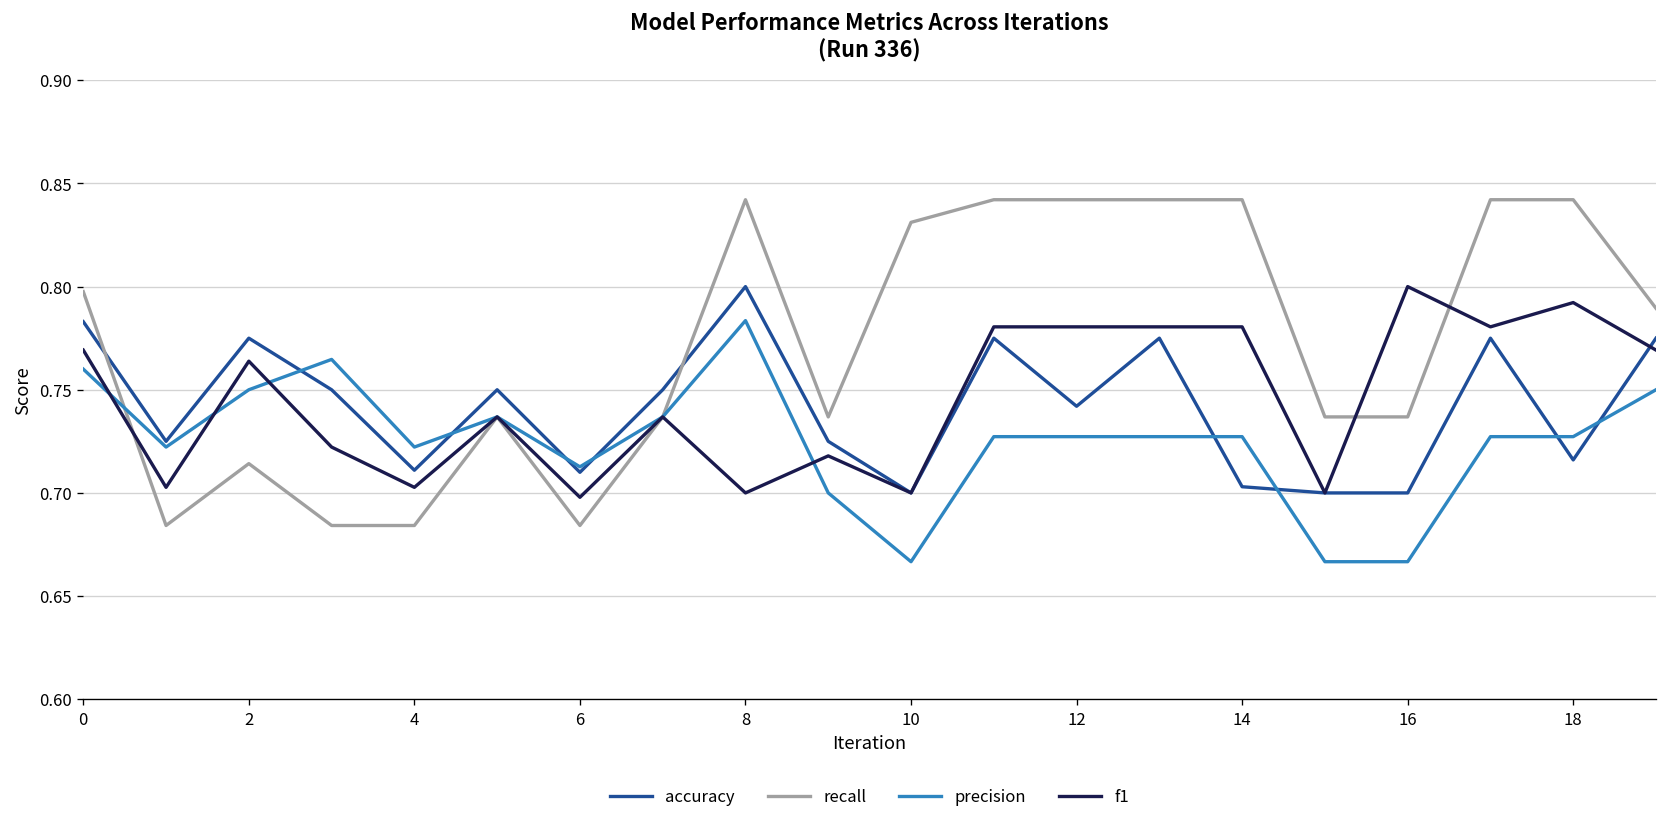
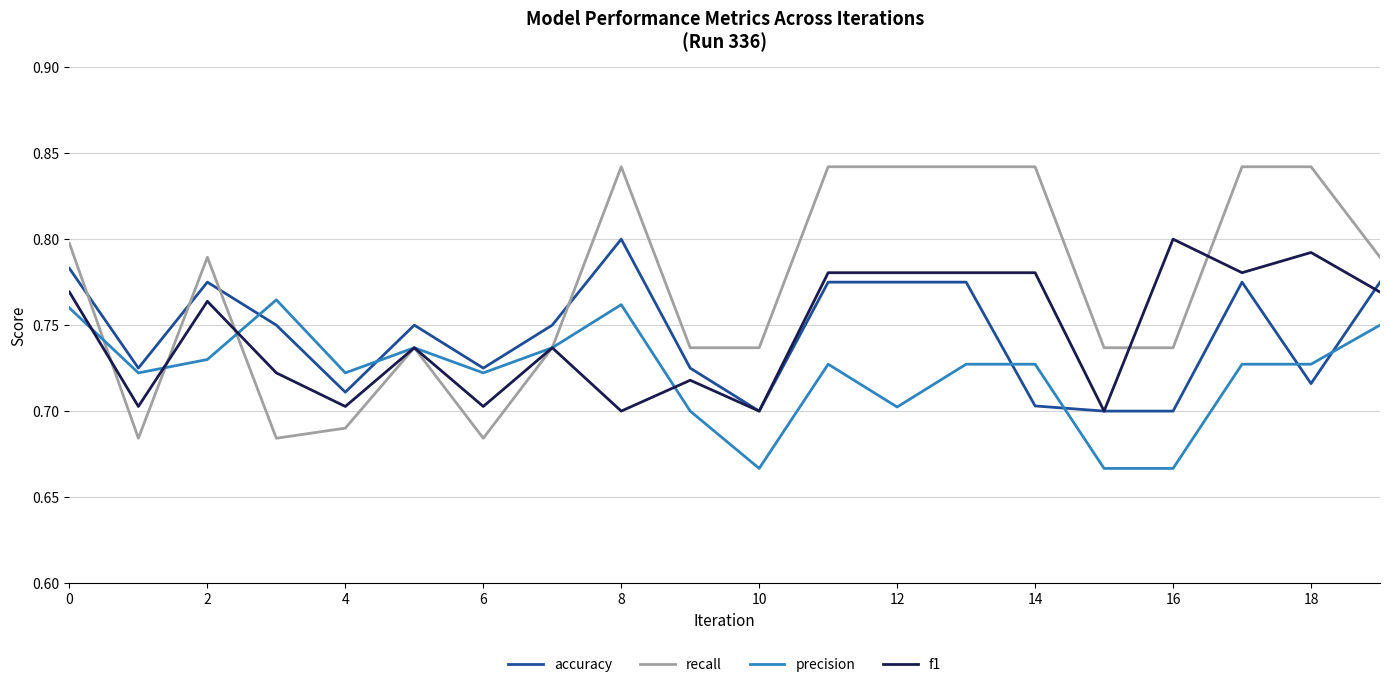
recall, 2: 0.714 -> 0.789
precision, 2: 0.75 -> 0.73
recall, 4: 0.684 -> 0.690
accuracy, 6: 0.710 -> 0.725
precision, 6: 0.713 -> 0.722
f1, 6: 0.698 -> 0.703
precision, 8: 0.784 -> 0.762
recall, 10: 0.831 -> 0.737
accuracy, 12: 0.742 -> 0.775
precision, 12: 0.727 -> 0.702
